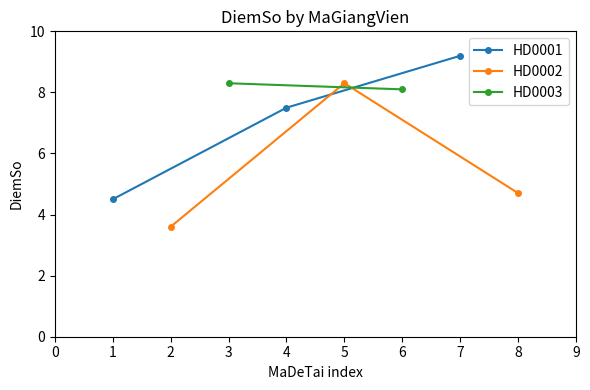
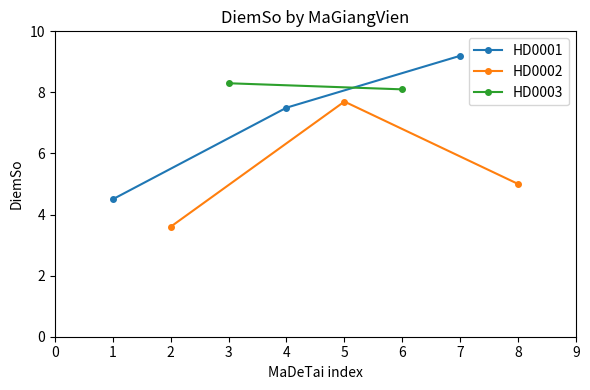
HD0002, 5: 8.3 -> 7.7
HD0002, 8: 4.7 -> 5.0
